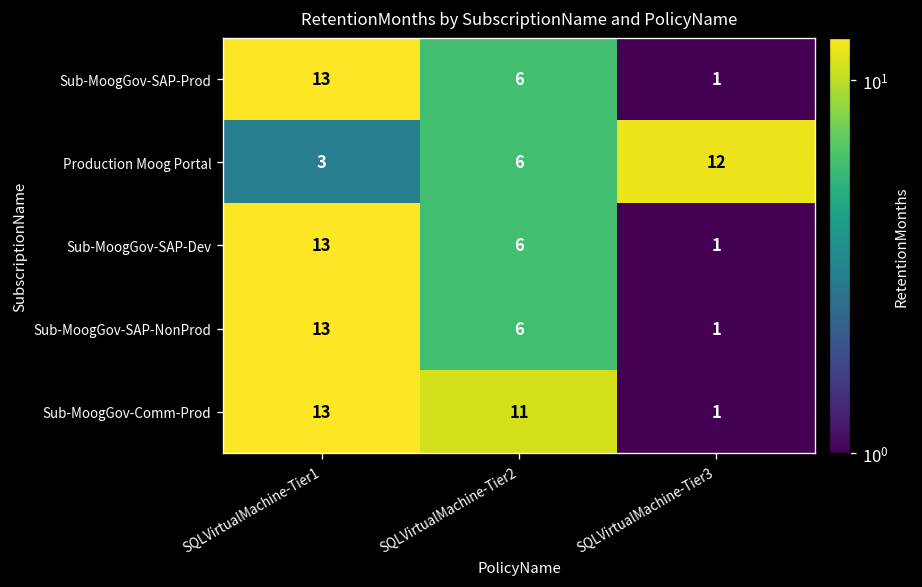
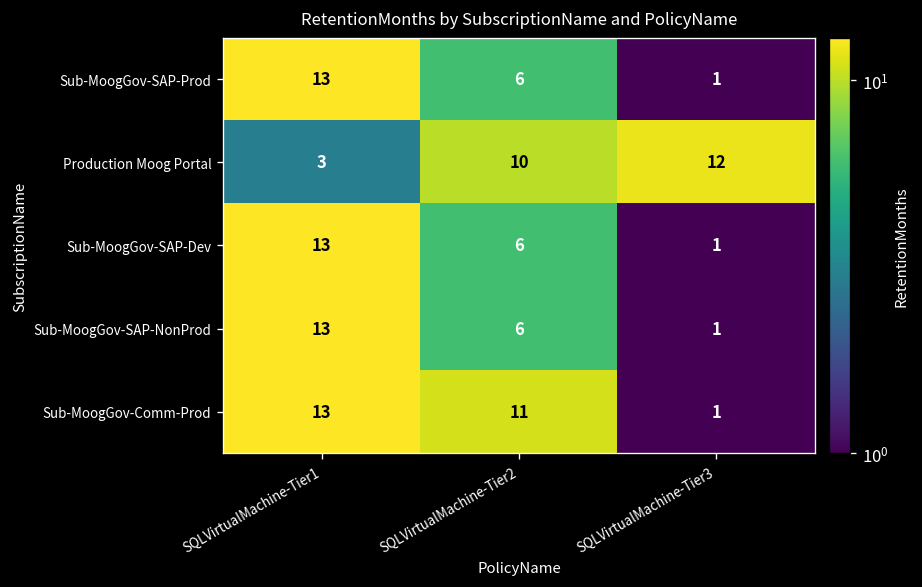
Production Moog Portal, SQLVirtualMachine-Tier2: 6 -> 10
